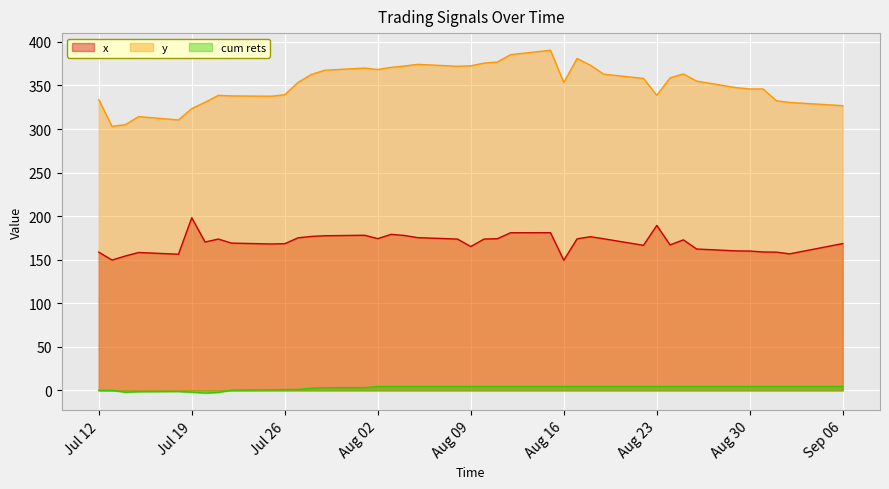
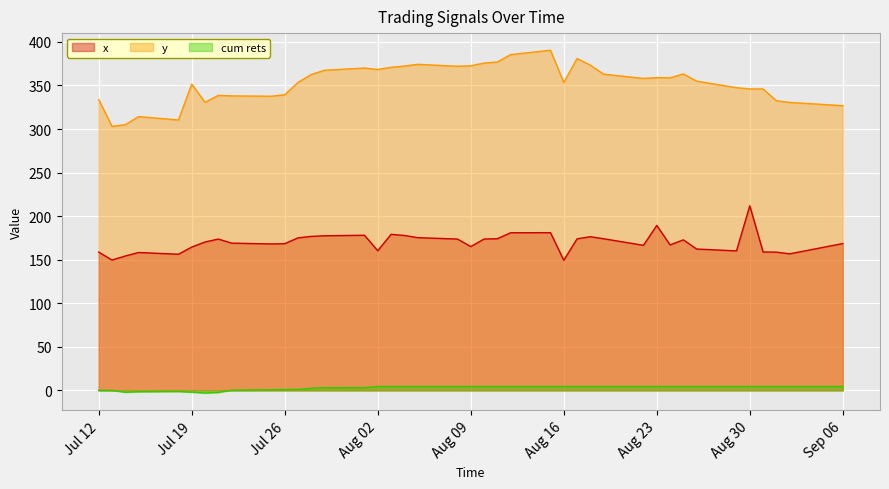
x, Jul 19: 200 -> 160
y, Jul 19: 320 -> 350
x, Aug 02: 170 -> 160
y, Aug 23: 340 -> 360
x, Aug 30: 160 -> 210
